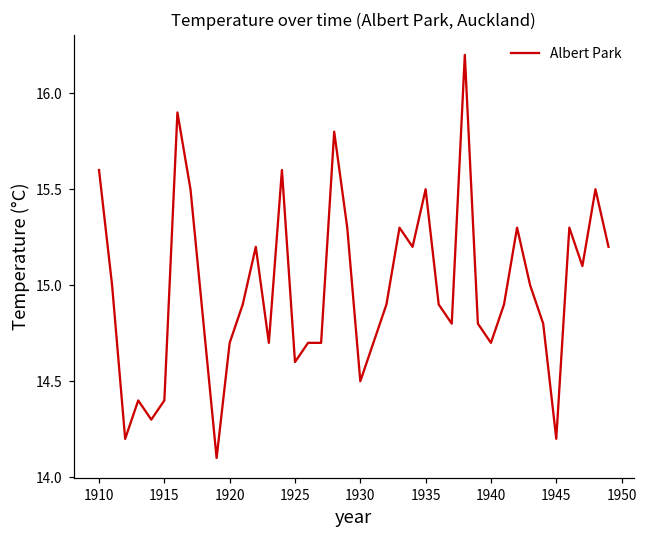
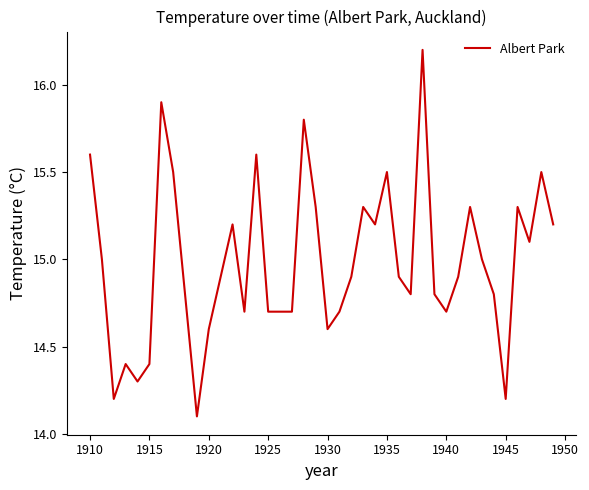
1920: 14.7 -> 14.6
1925: 14.6 -> 14.7
1930: 14.5 -> 14.6
